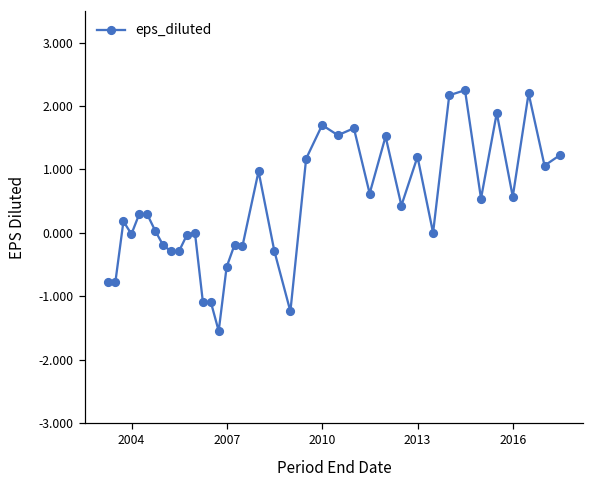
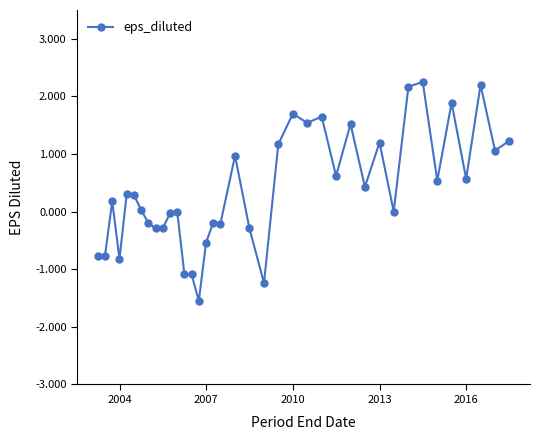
2004: 0.0 -> -0.8
